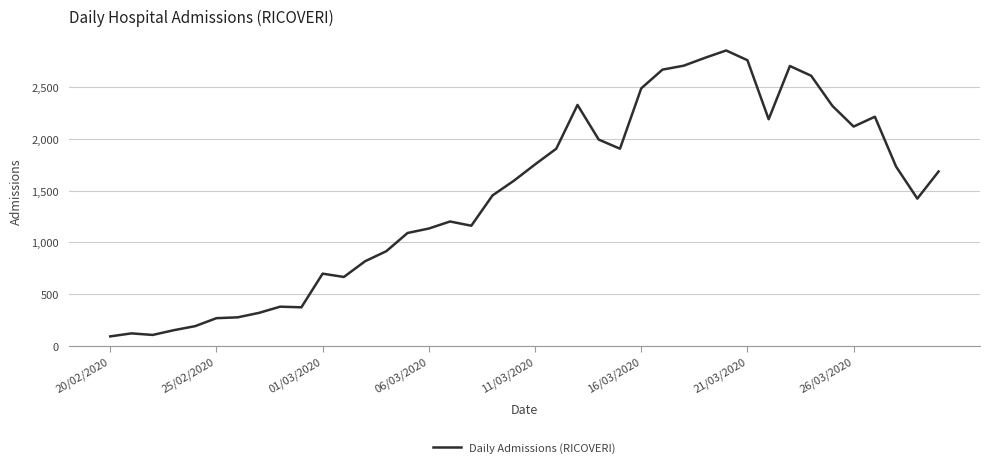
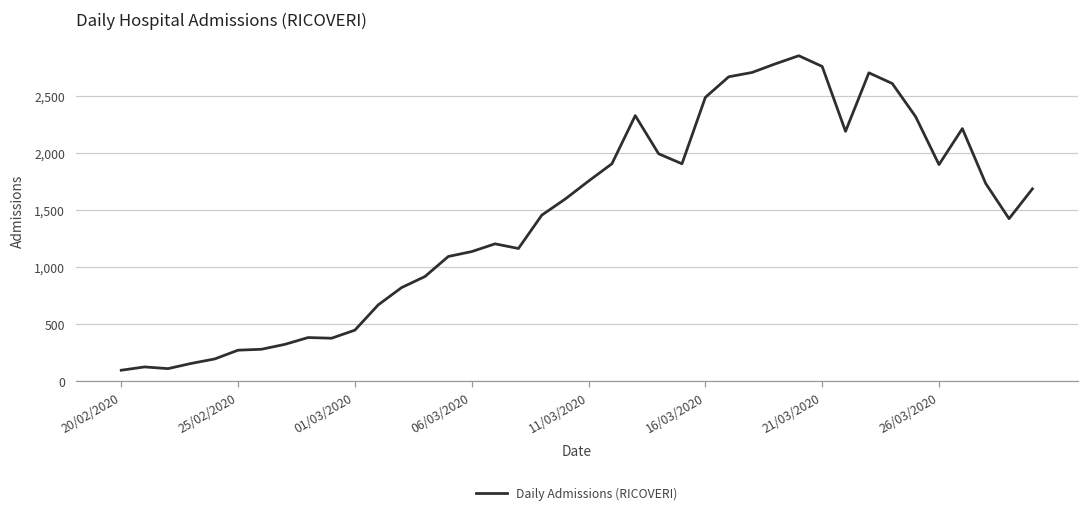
01/03/2020: 700 -> 440
26/03/2020: 2,120 -> 1,900
